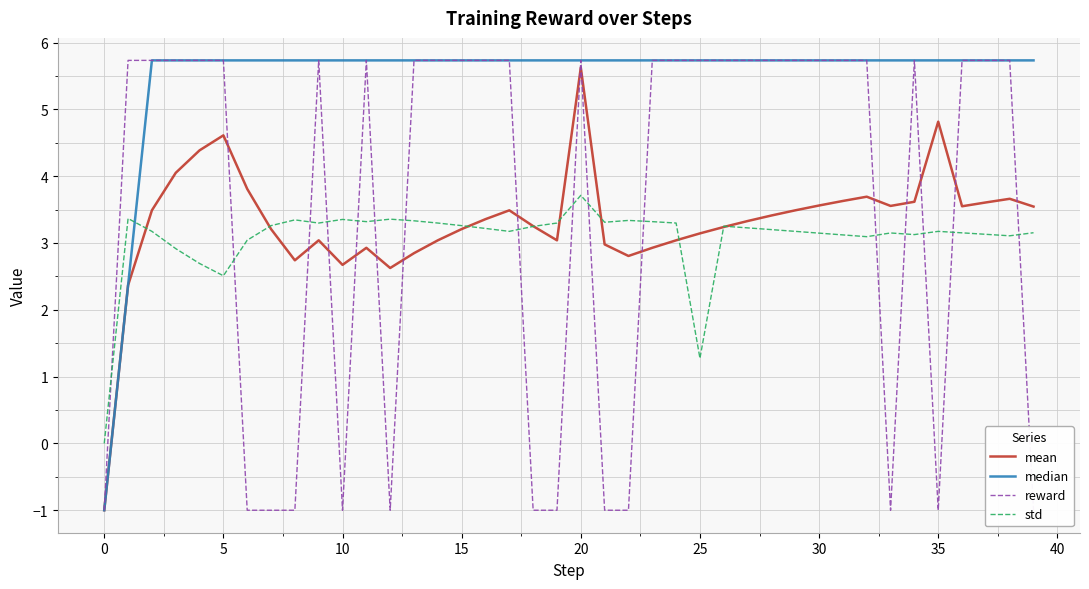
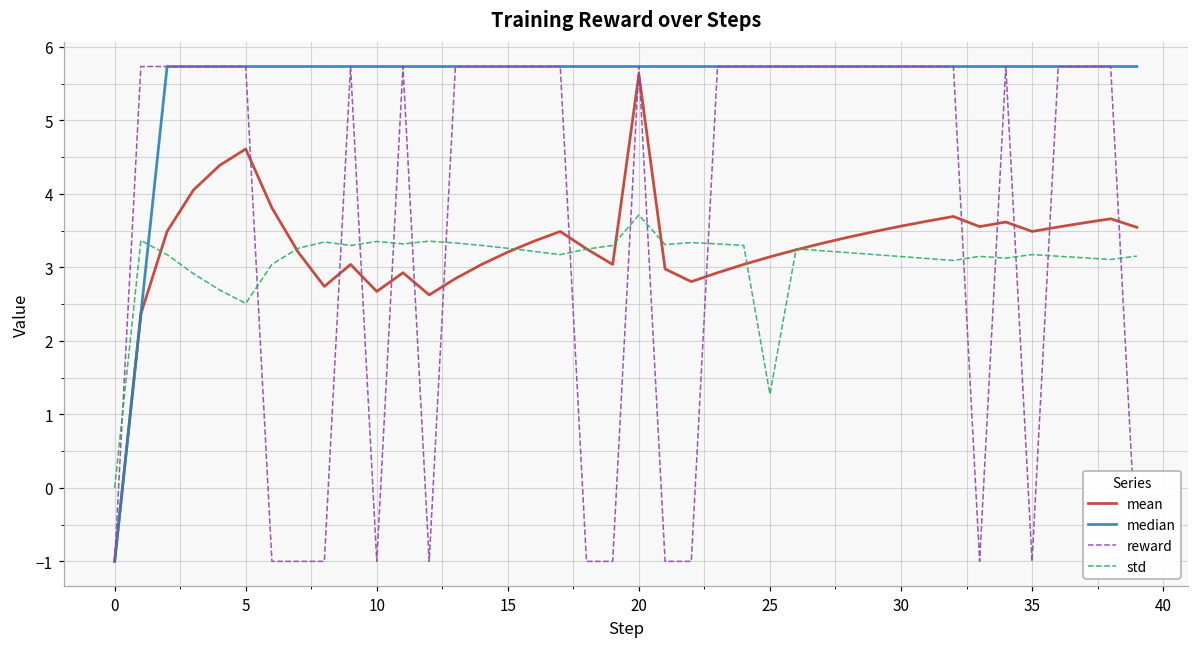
mean, 35: 4.8 -> 3.5
